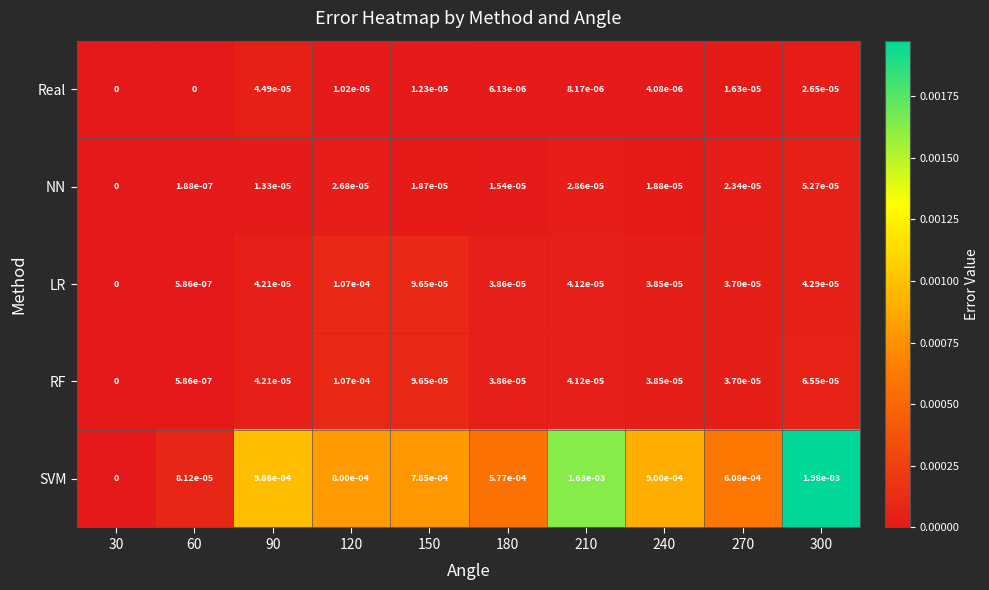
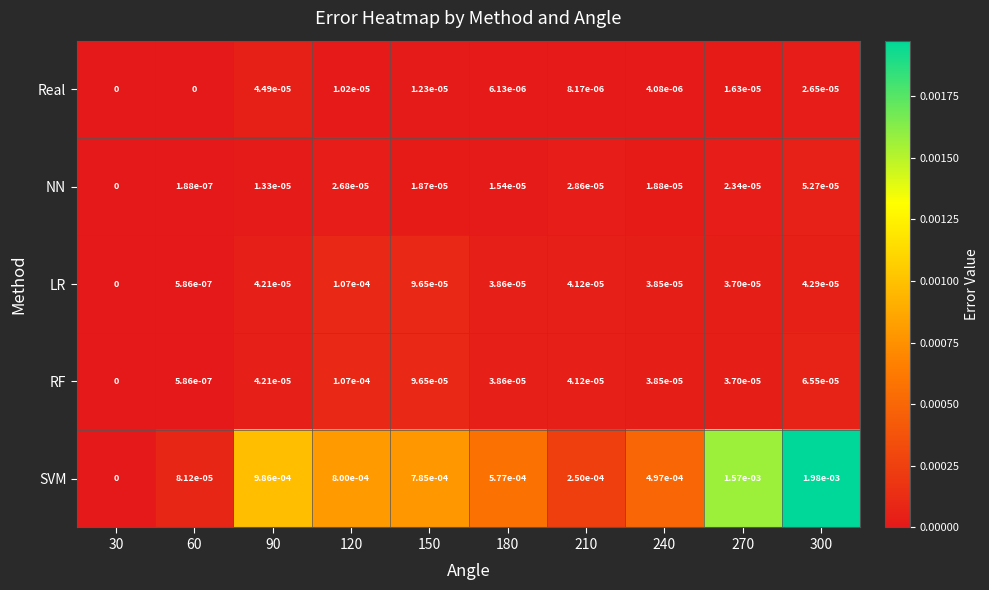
SVM, 210: 1.63e-03 -> 2.50e-04
SVM, 240: 9.00e-04 -> 4.97e-04
SVM, 270: 6.08e-04 -> 1.57e-03
